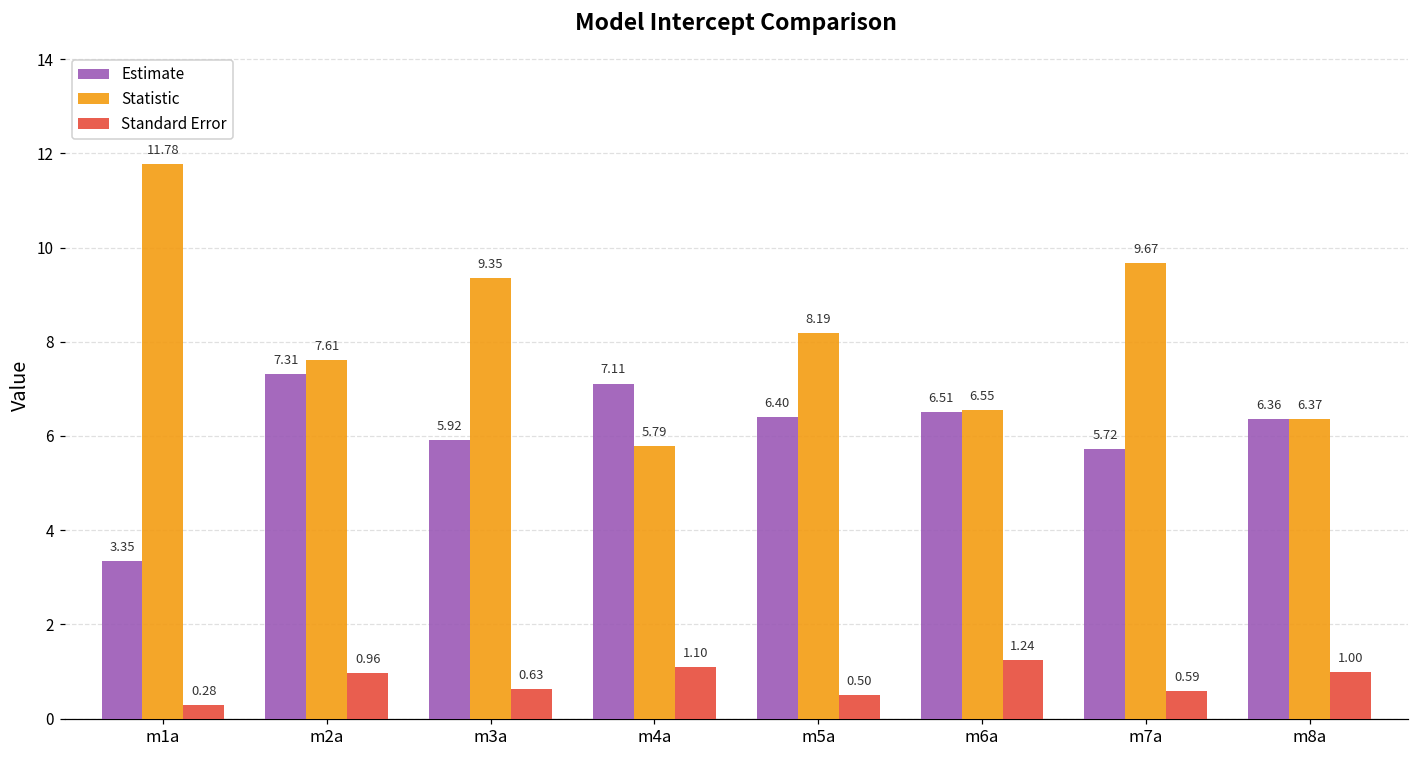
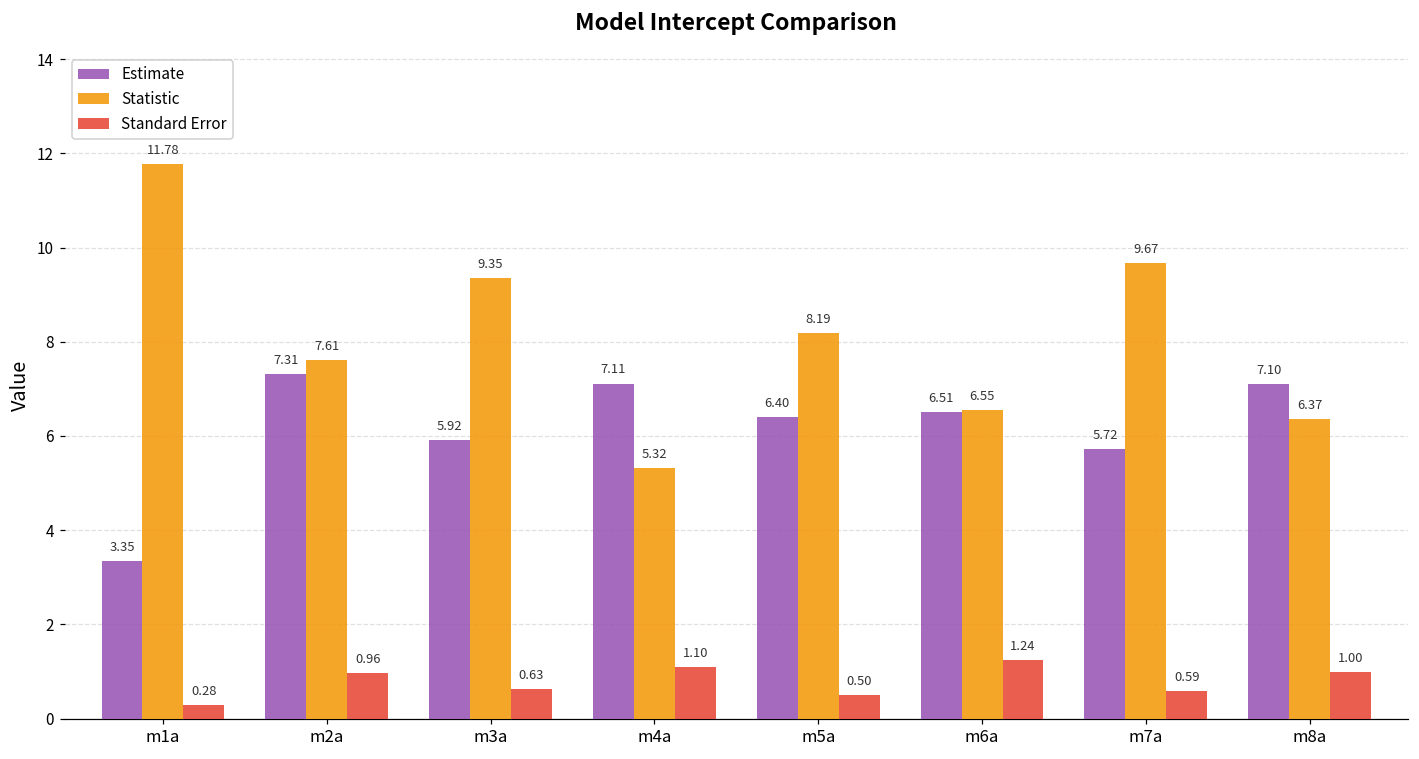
Statistic, m4a: 5.79 -> 5.32
Estimate, m8a: 6.36 -> 7.10
